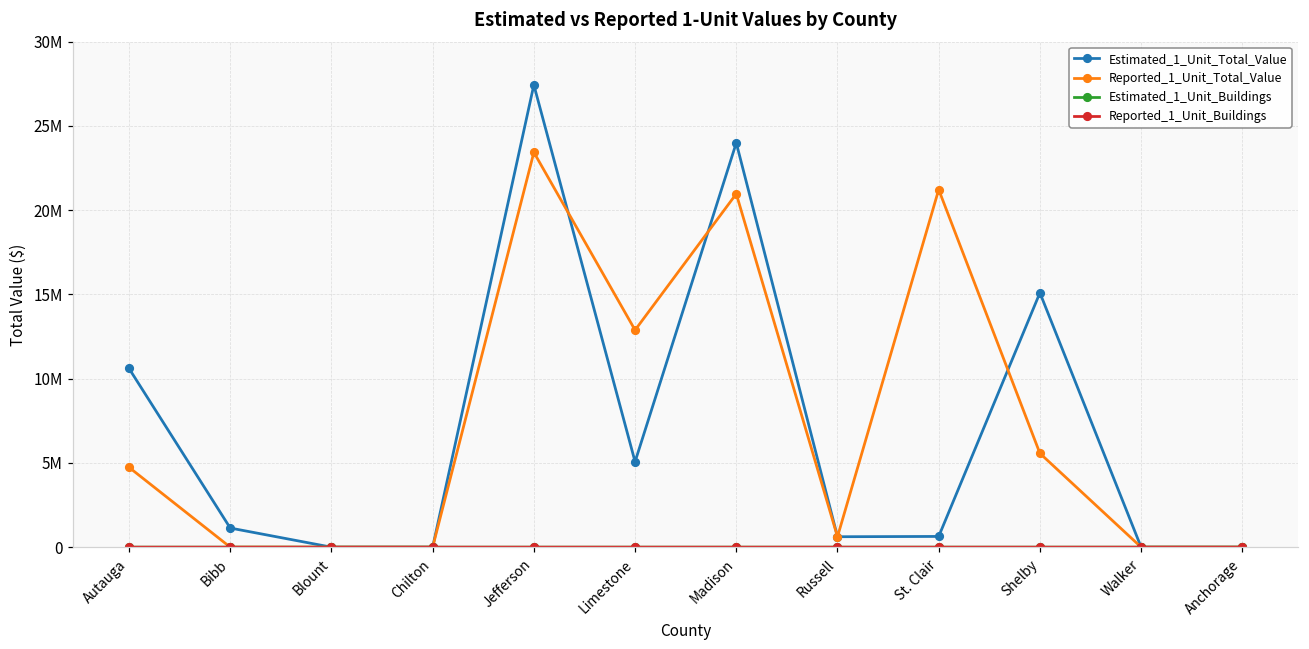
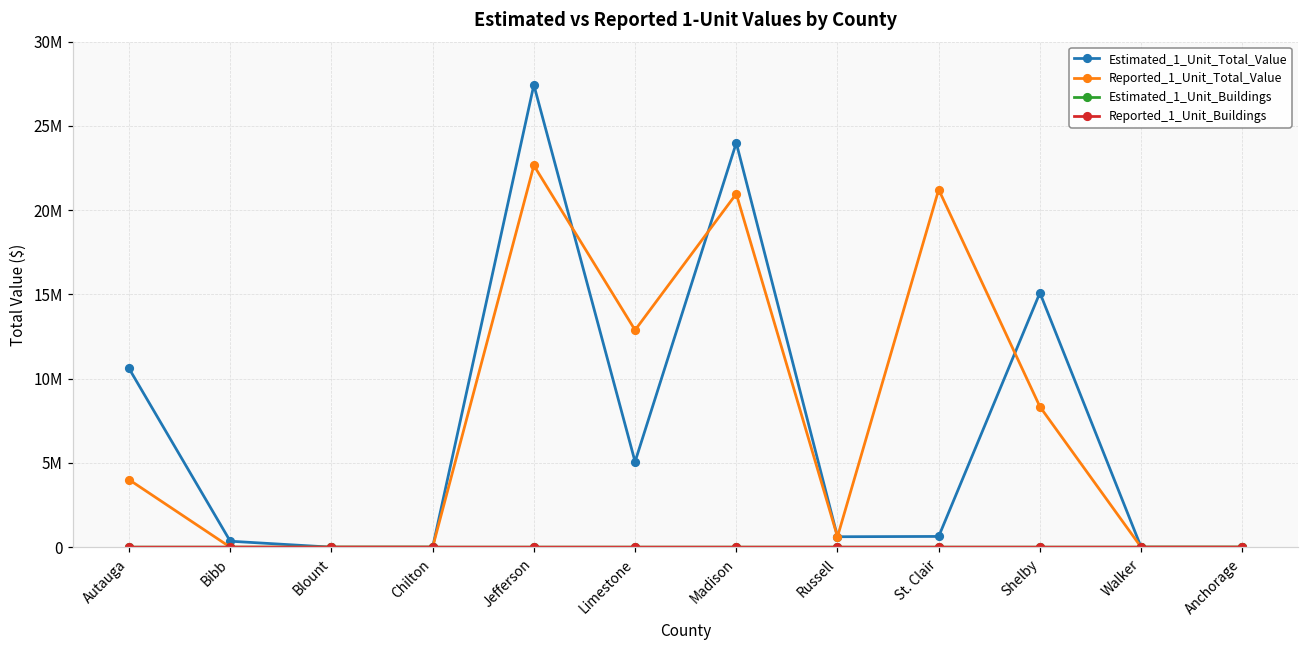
Reported_1_Unit_Total_Value, Autauga: 4700000 -> 4000000
Estimated_1_Unit_Total_Value, Bibb: 1100000 -> 400000
Reported_1_Unit_Total_Value, Jefferson: 23400000 -> 22700000
Reported_1_Unit_Total_Value, Shelby: 5600000 -> 8300000
